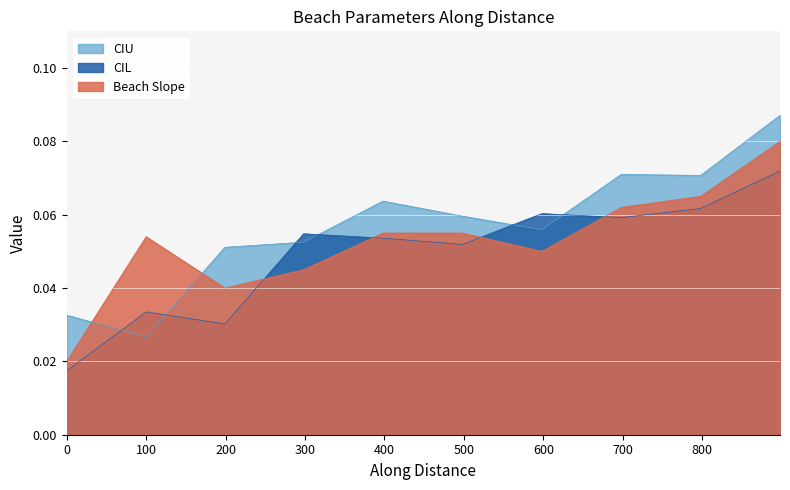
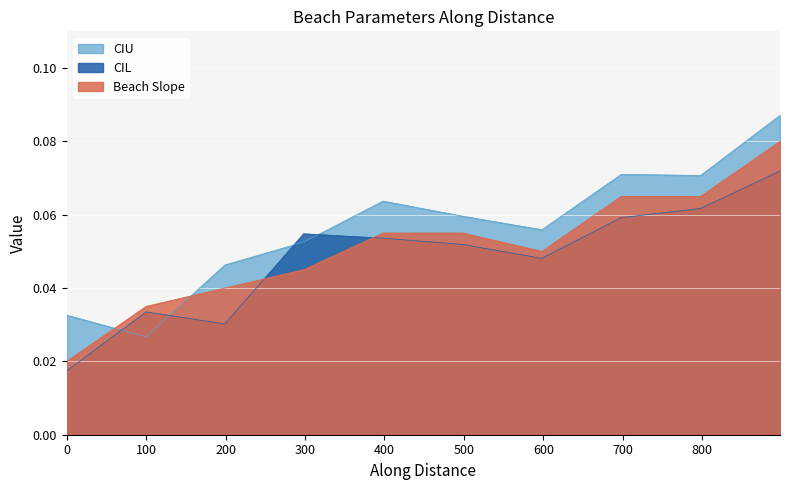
Beach Slope, 100: 0.054 -> 0.035
CIU, 200: 0.051 -> 0.046
CIL, 600: 0.060 -> 0.048
Beach Slope, 700: 0.062 -> 0.065
